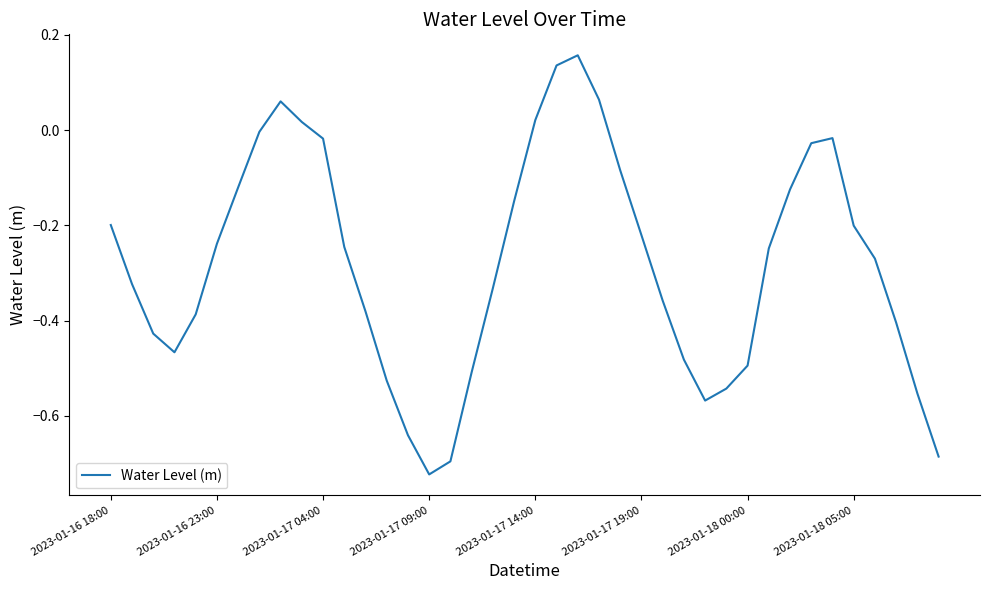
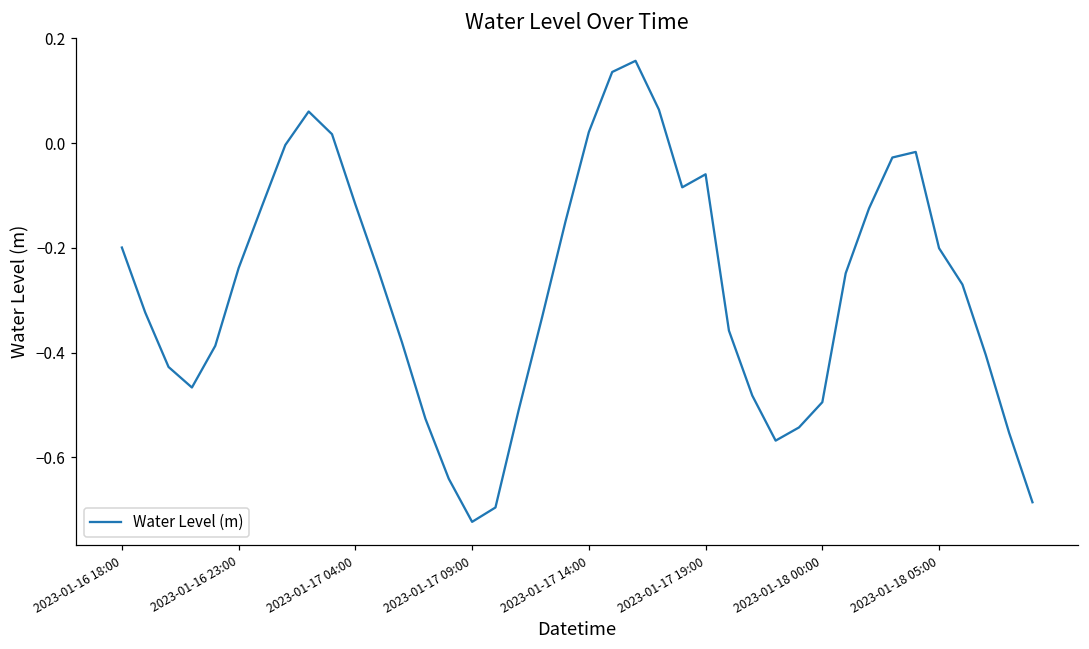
2023-01-17 04:00: -0.02 -> -0.12
2023-01-17 19:00: -0.22 -> -0.06
